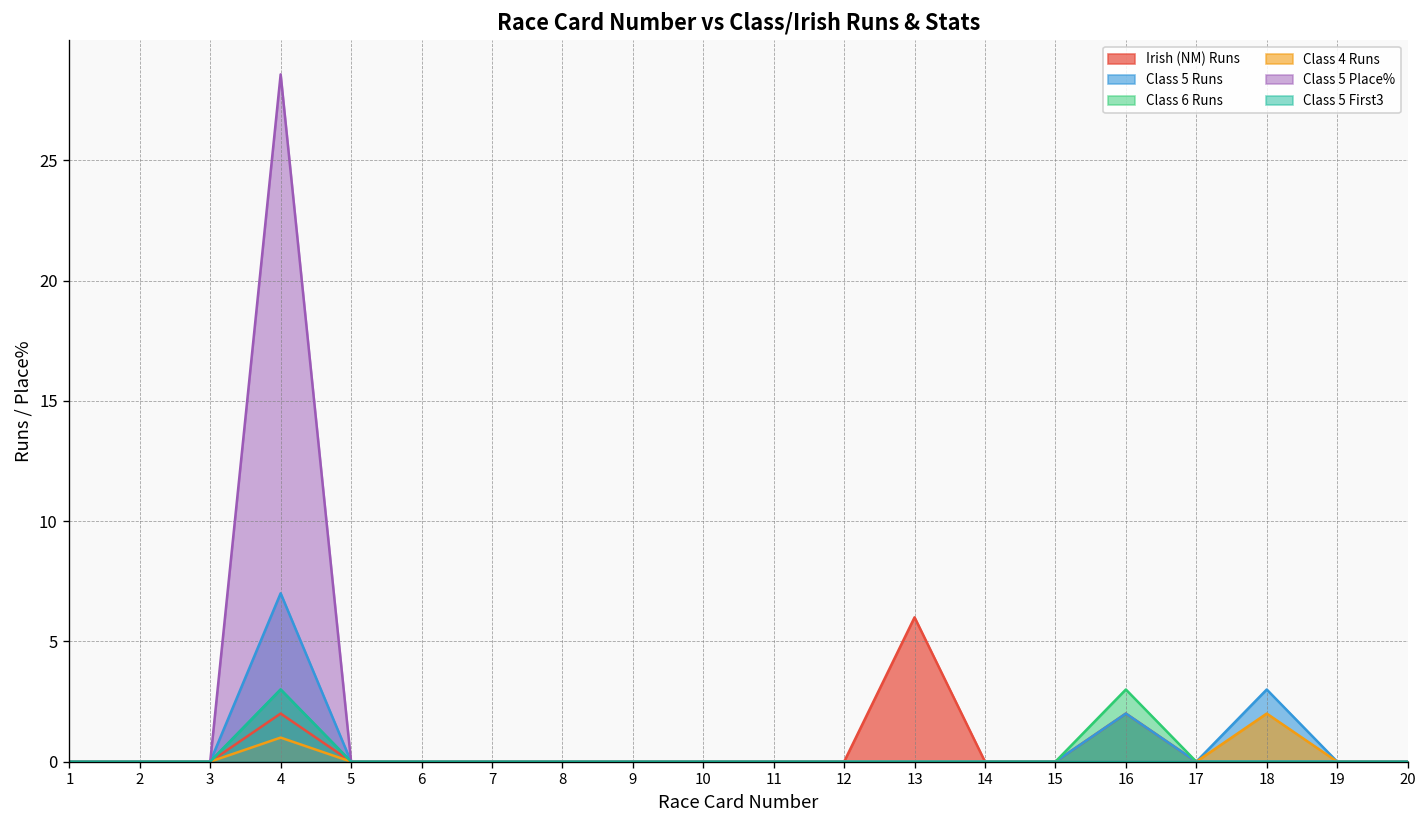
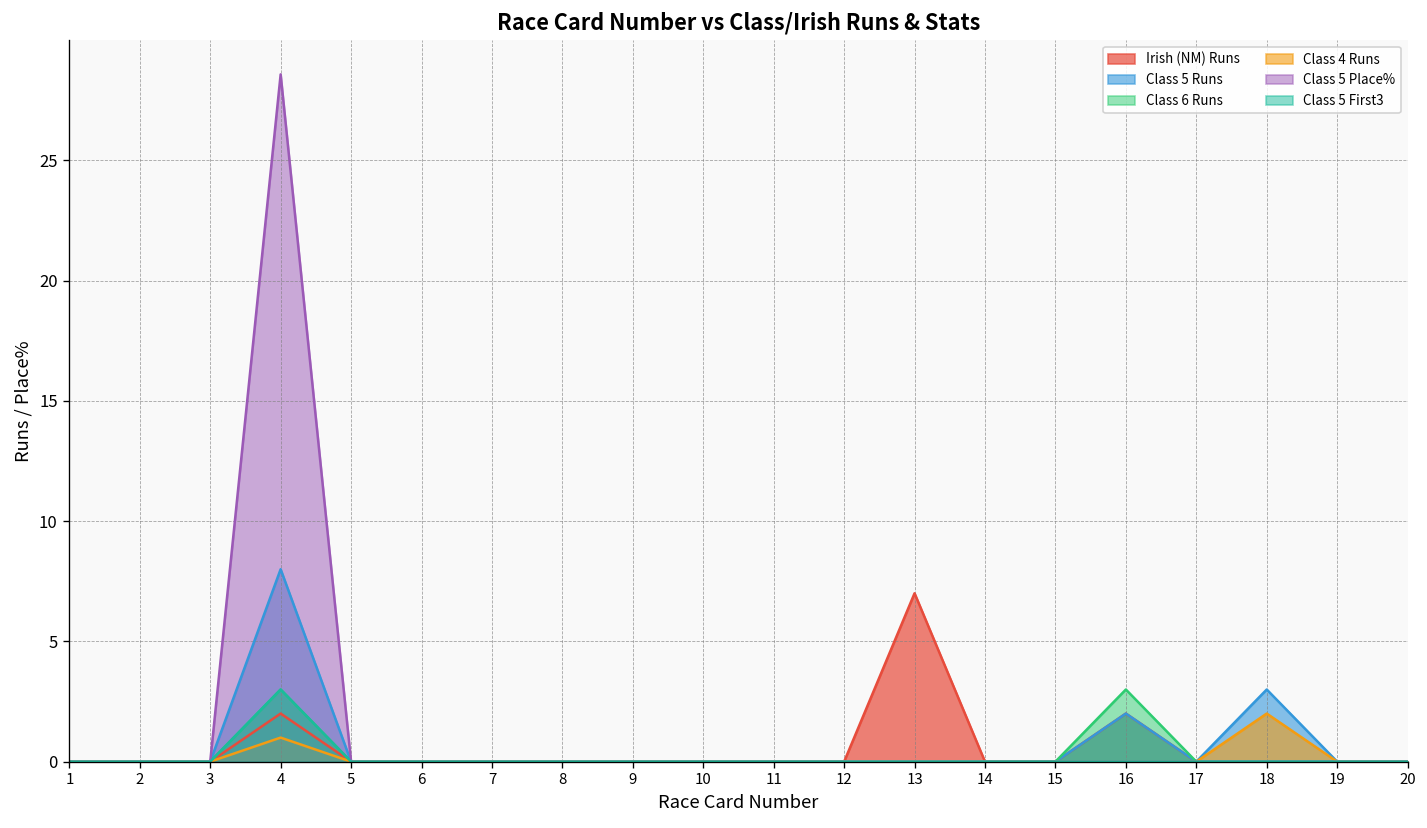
Class 5 Runs, 4: 7 -> 8
Irish (NM) Runs, 13: 6 -> 7
